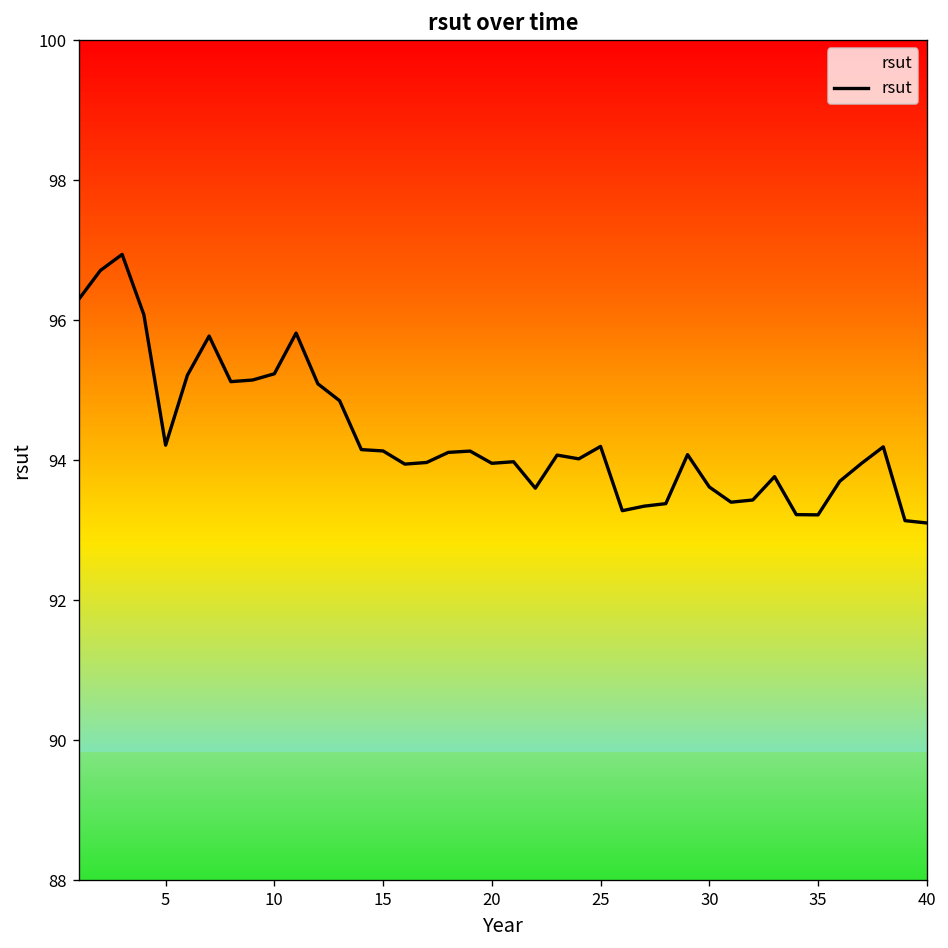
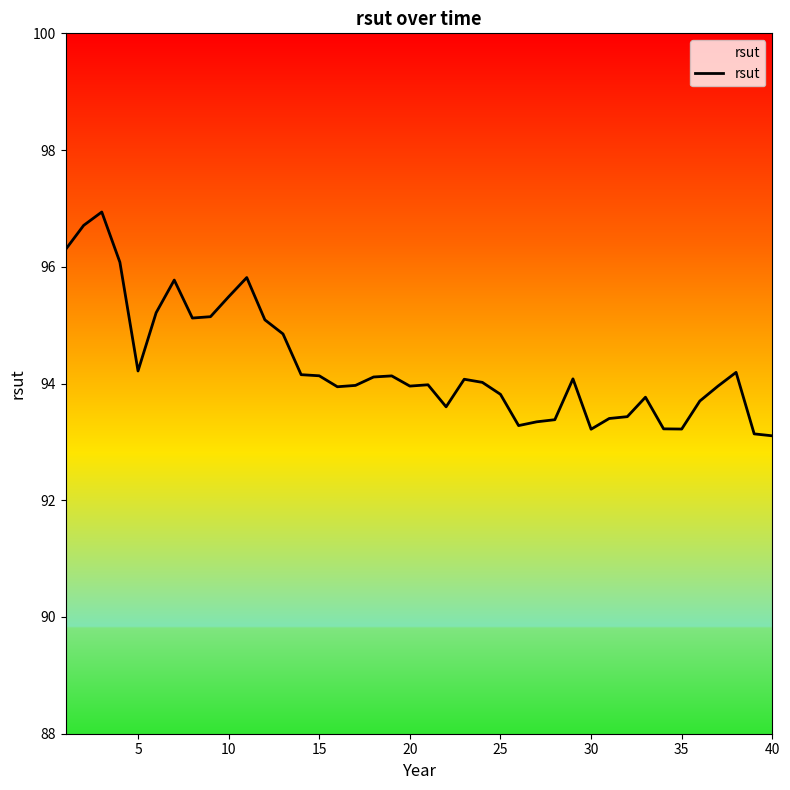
10: 95.2 -> 95.5
25: 94.2 -> 93.8
30: 93.6 -> 93.2
